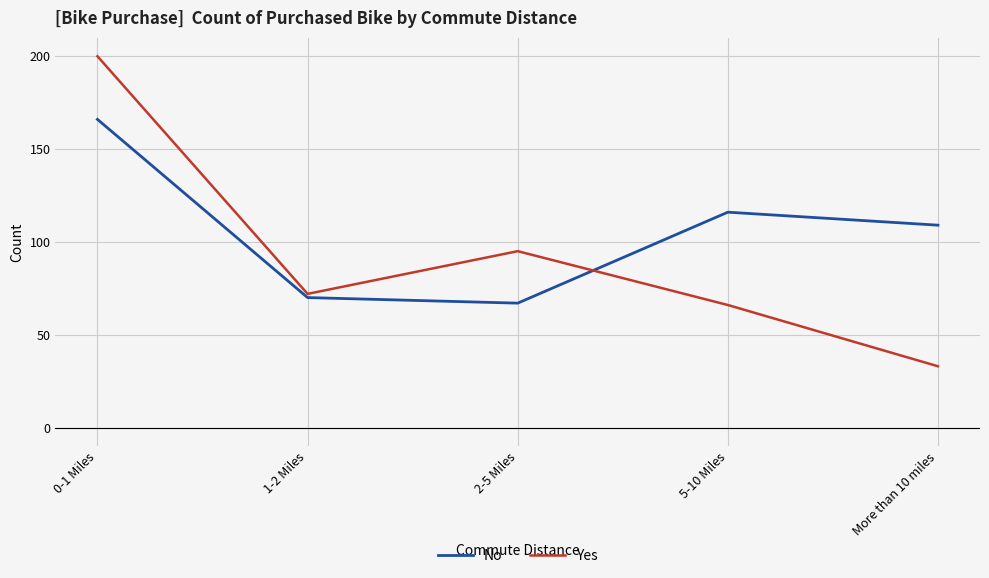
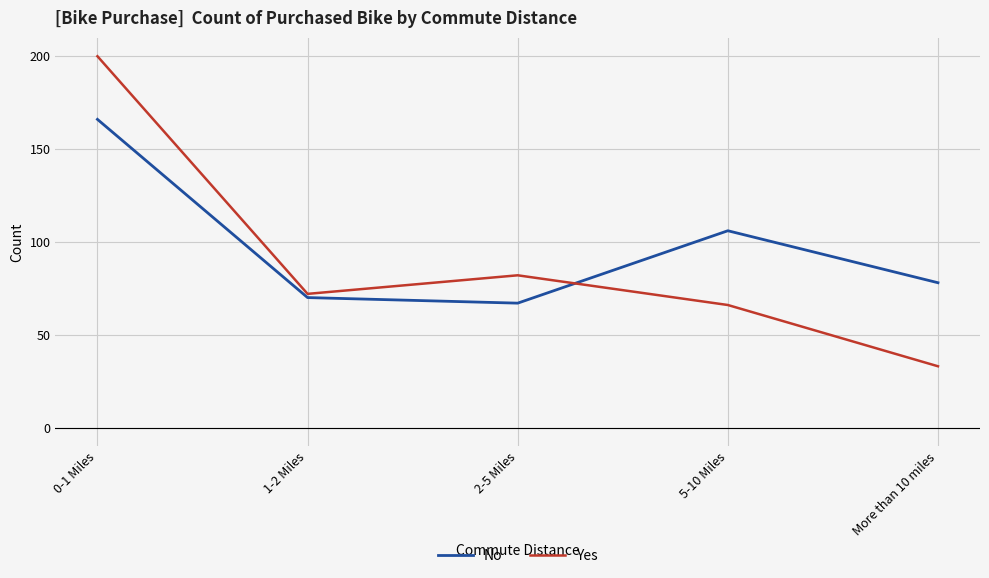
Yes, 2-5 Miles: 95 -> 82
No, 5-10 Miles: 116 -> 106
No, More than 10 miles: 109 -> 78
